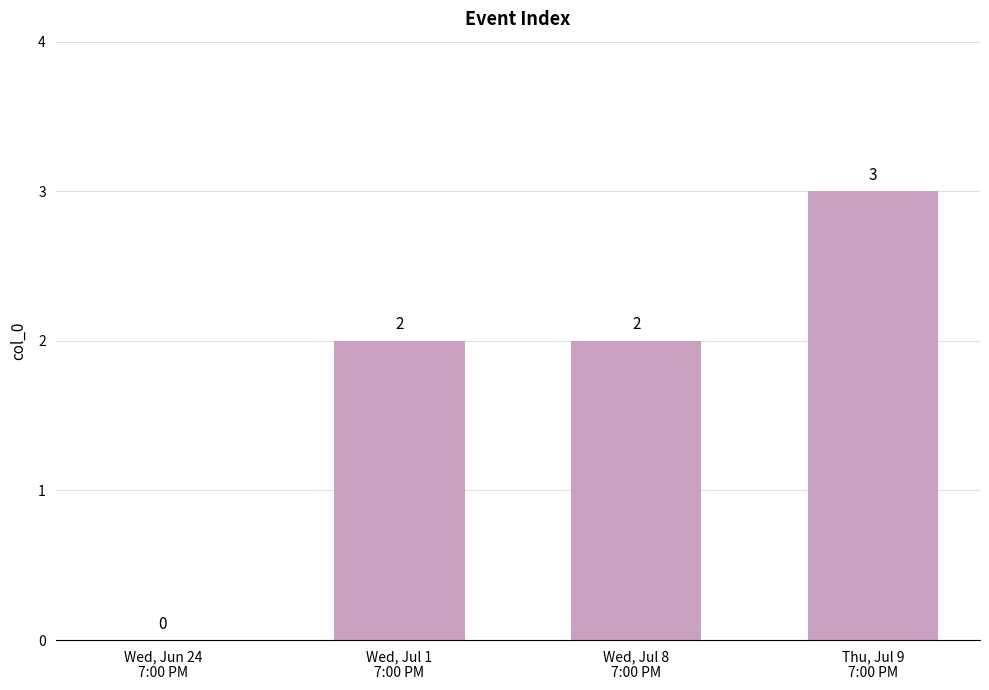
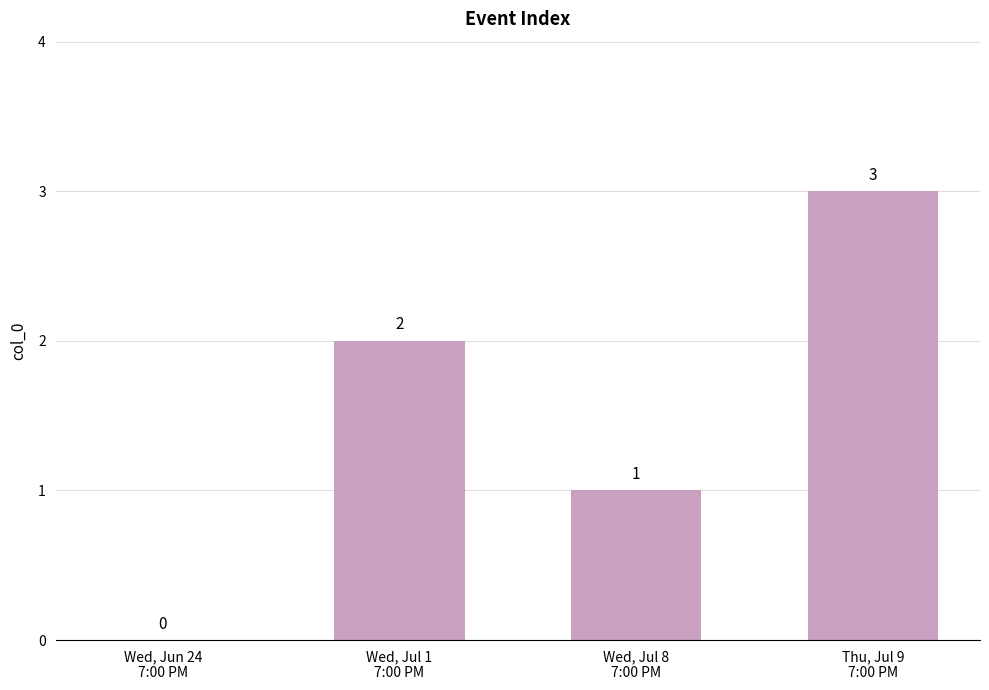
Wed, Jul 8 7:00 PM: 2 -> 1
